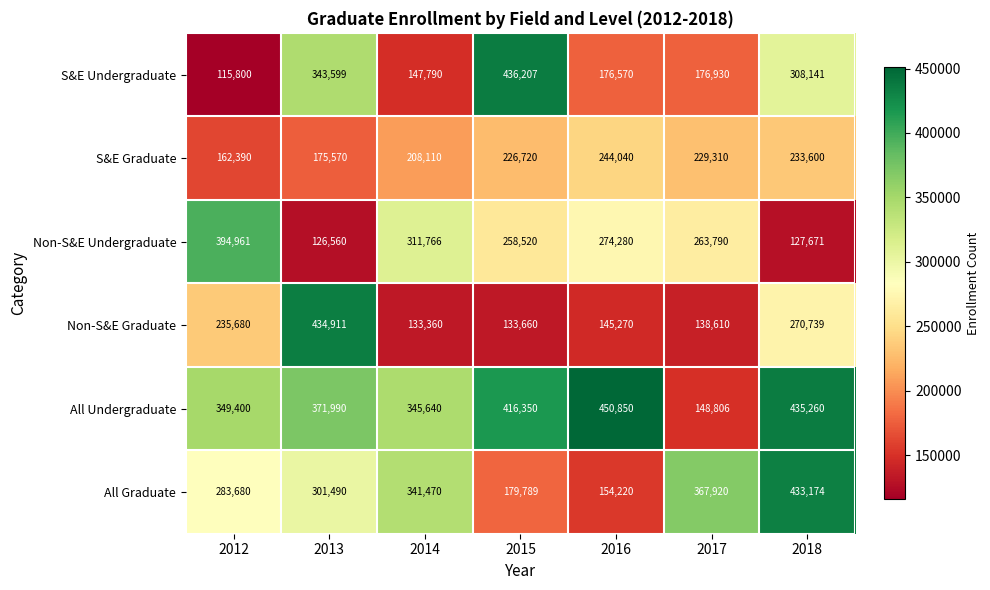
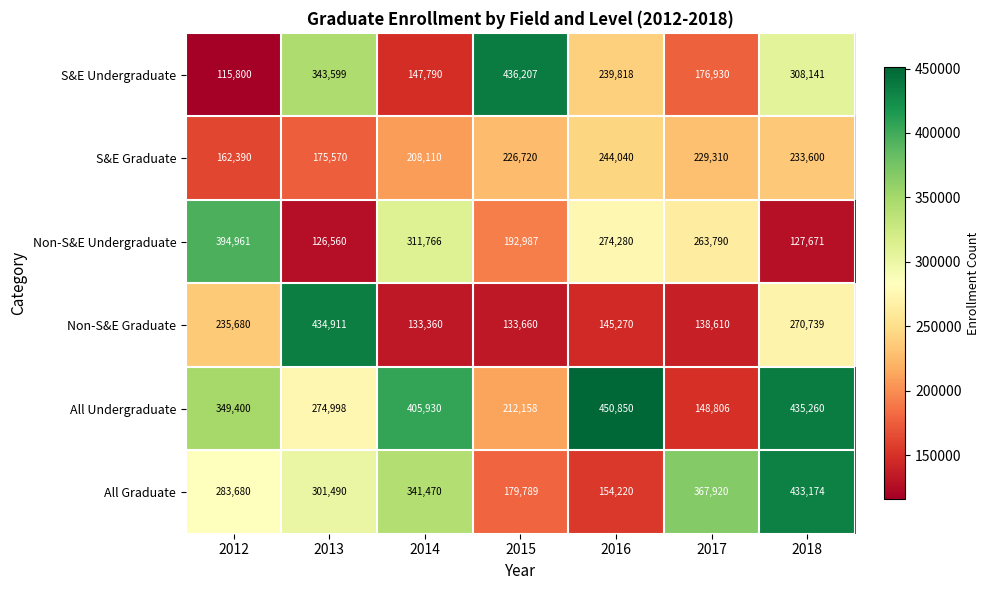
S&E Undergraduate, 2016: 176,570 -> 239,818
Non-S&E Undergraduate, 2015: 258,520 -> 192,987
All Undergraduate, 2013: 371,990 -> 274,998
All Undergraduate, 2014: 345,640 -> 405,930
All Undergraduate, 2015: 416,350 -> 212,158
